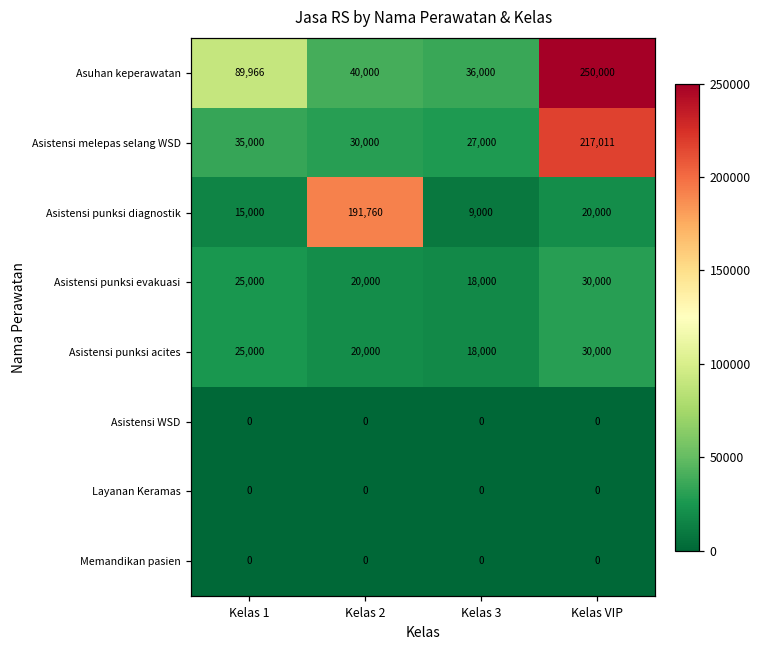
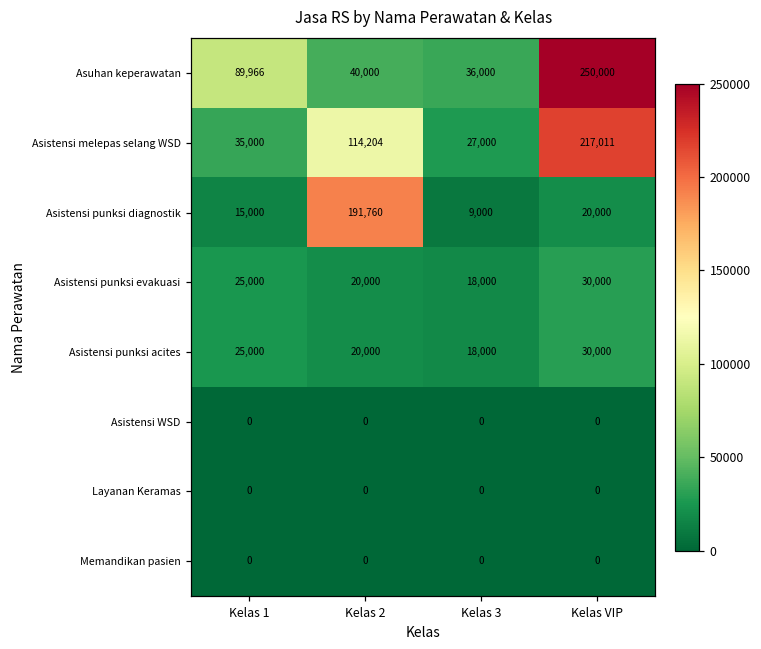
Asistensi melepas selang WSD, Kelas 2: 30,000 -> 114,204
